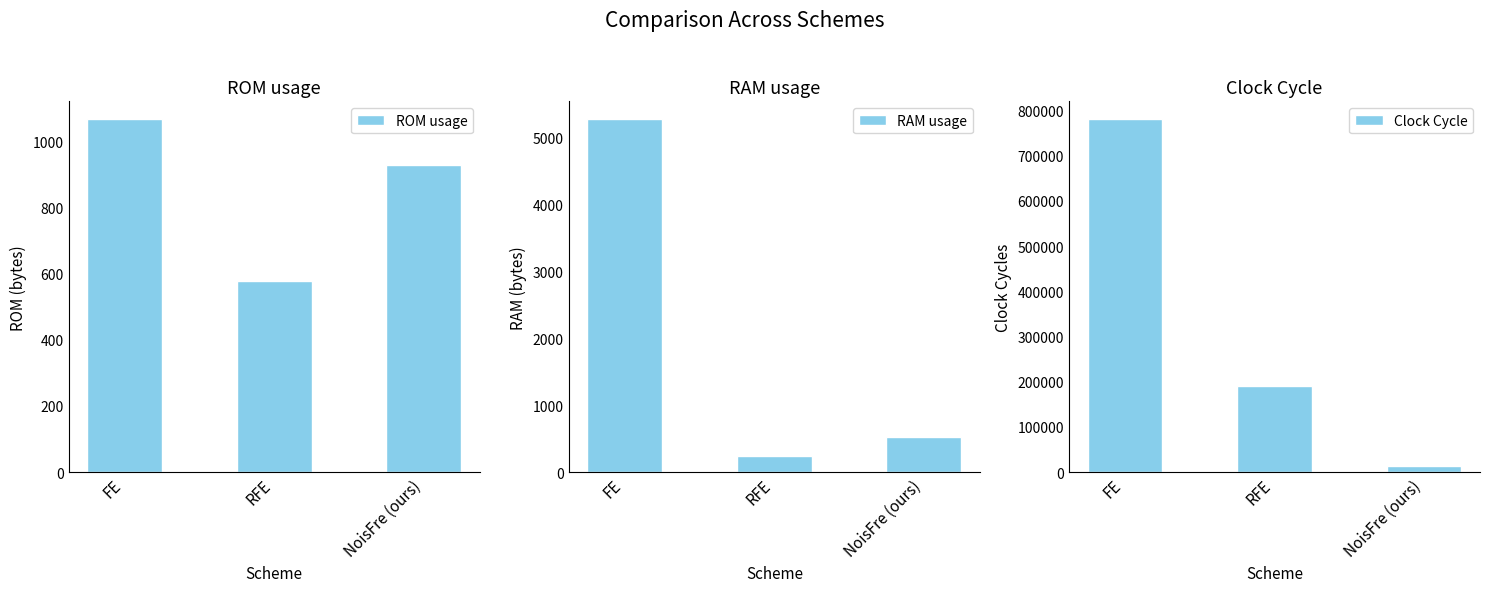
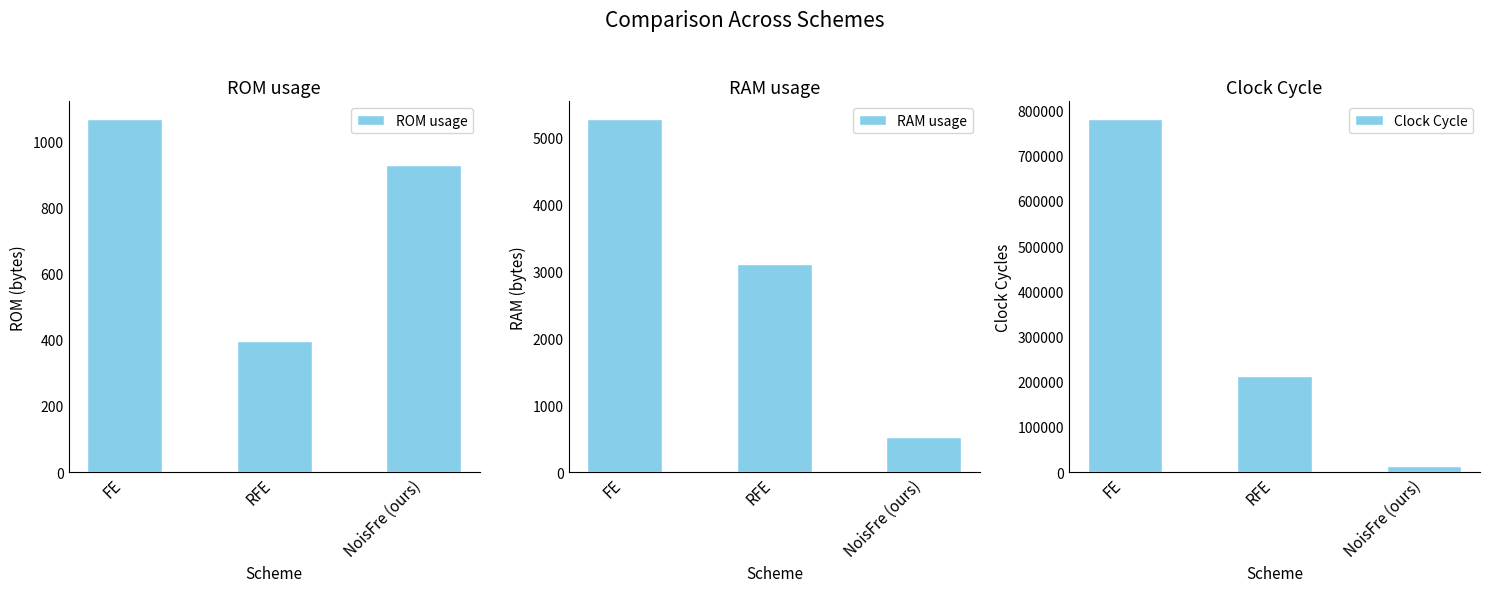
ROM usage, RFE: 580 -> 400
RAM usage, RFE: 200 -> 3100
Clock Cycle, RFE: 190000 -> 210000
